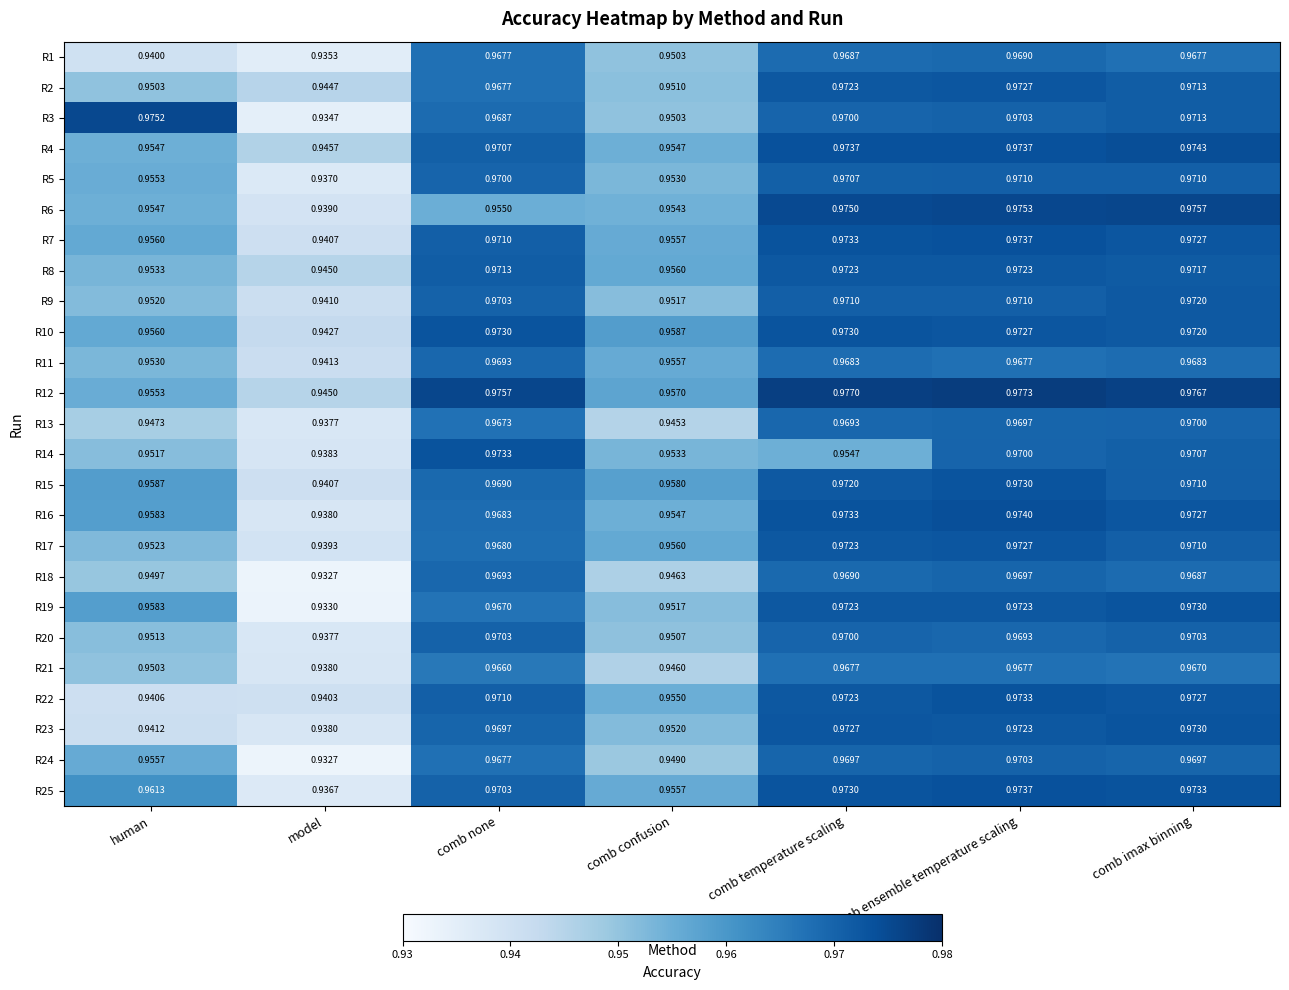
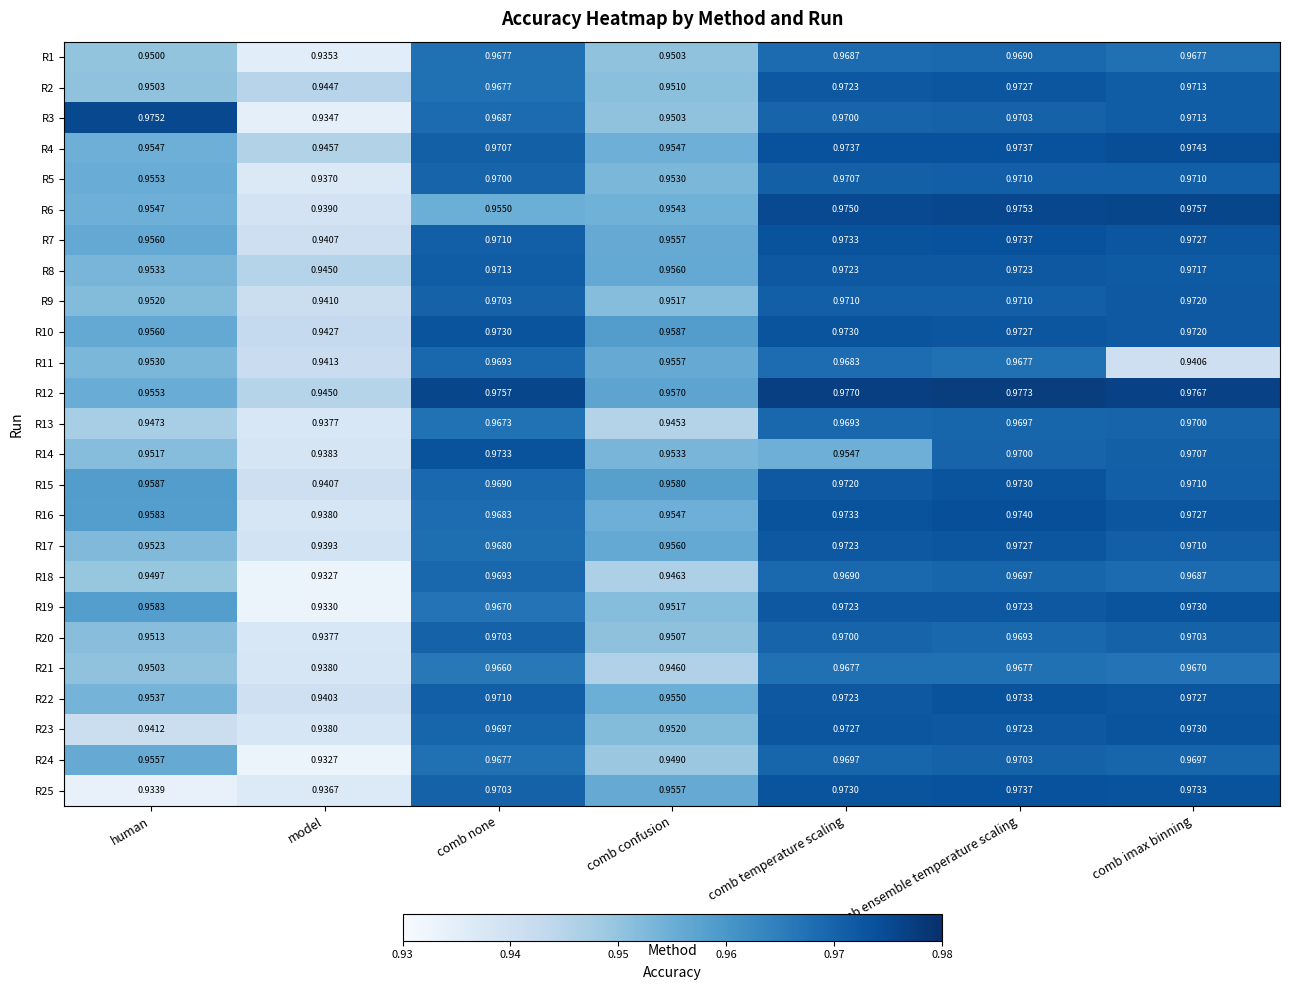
R1, human: 0.9400 -> 0.9500
R11, comb imax binning: 0.9683 -> 0.9406
R22, human: 0.9406 -> 0.9537
R25, human: 0.9613 -> 0.9339
